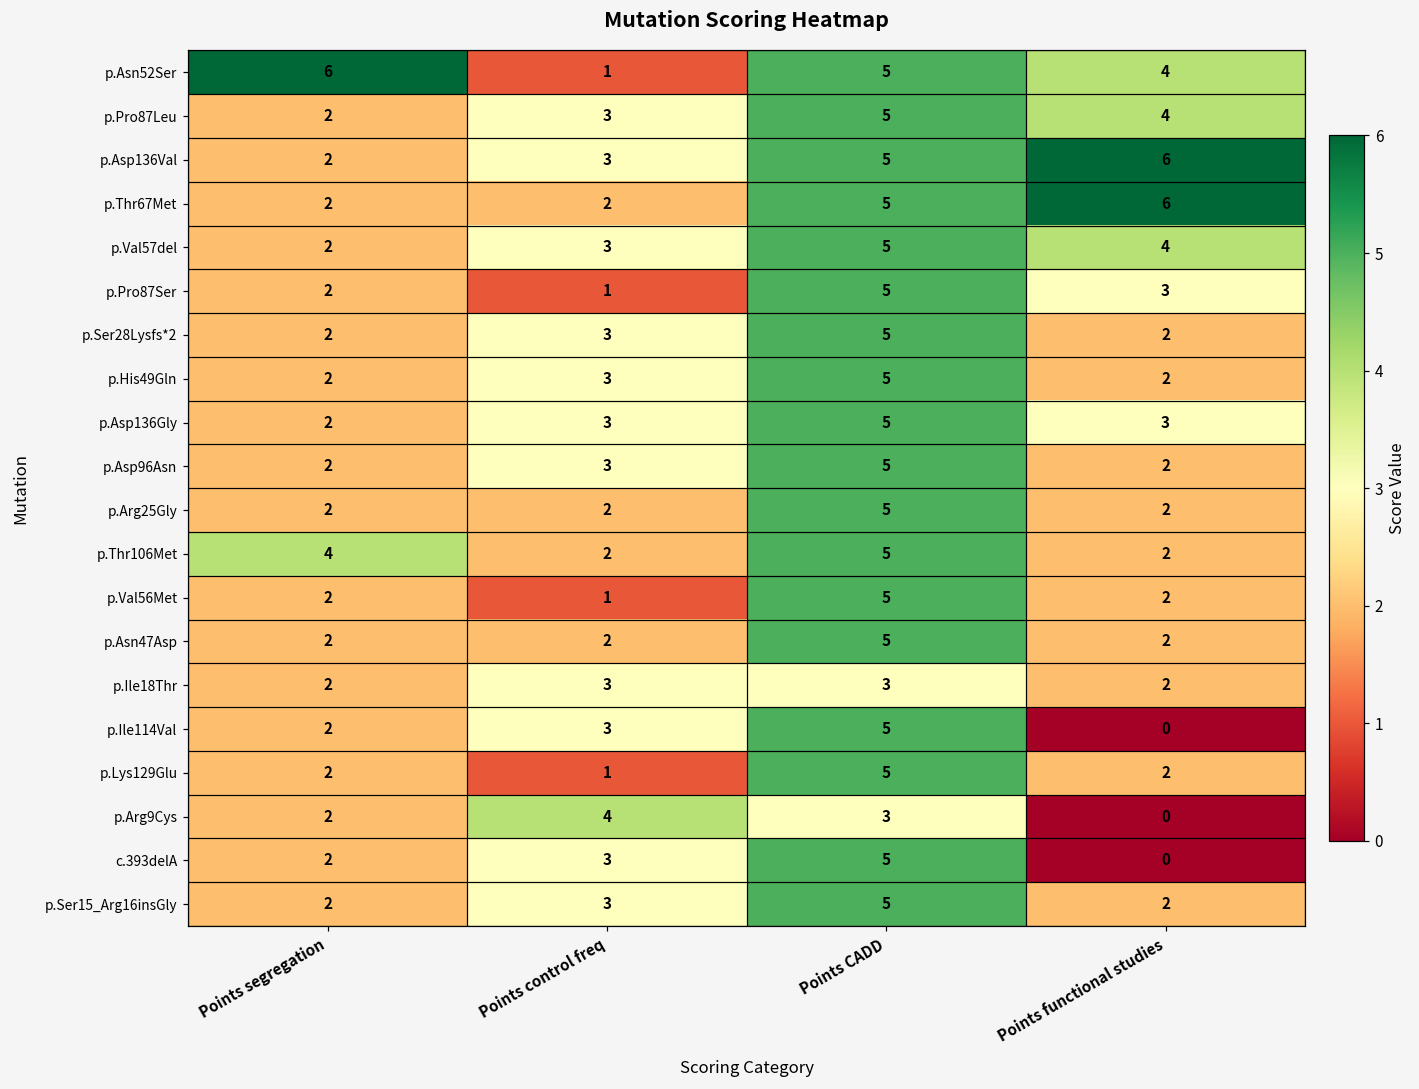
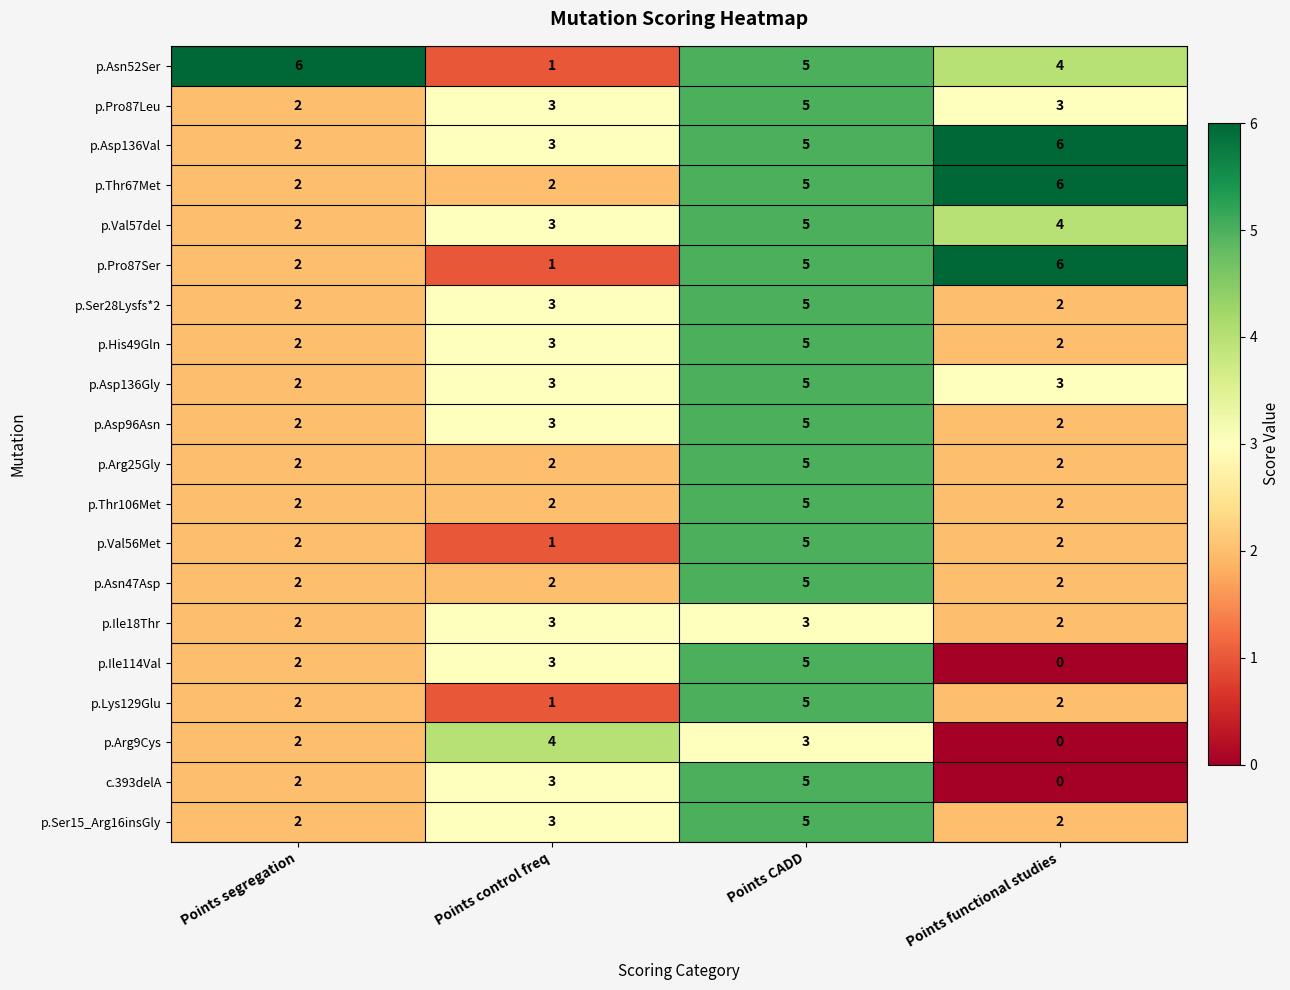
p.Pro87Leu, Points functional studies: 4 -> 3
p.Pro87Ser, Points functional studies: 3 -> 6
p.Thr106Met, Points segregation: 4 -> 2
